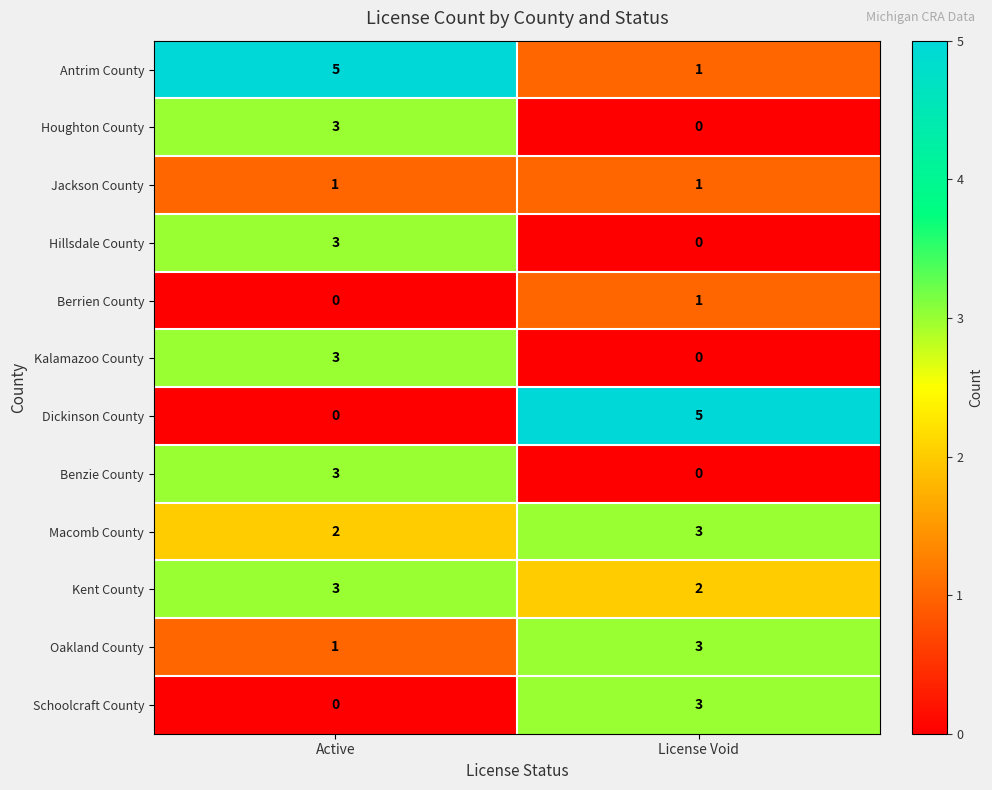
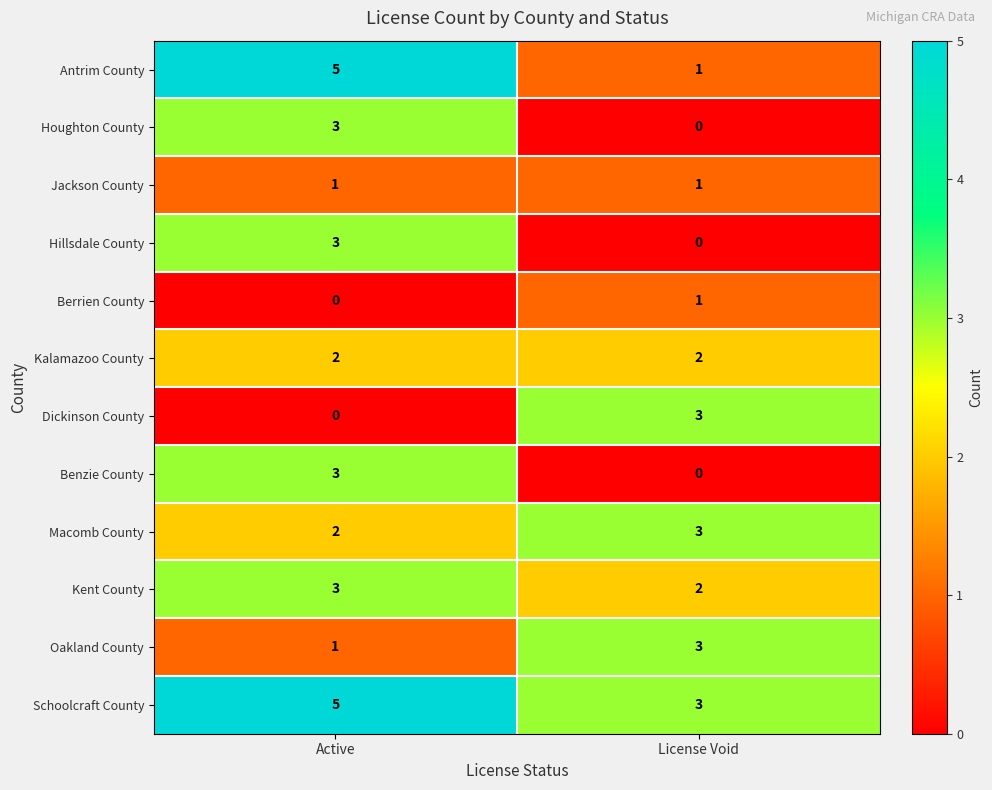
Kalamazoo County, Active: 3 -> 2
Kalamazoo County, License Void: 0 -> 2
Dickinson County, License Void: 5 -> 3
Schoolcraft County, Active: 0 -> 5
